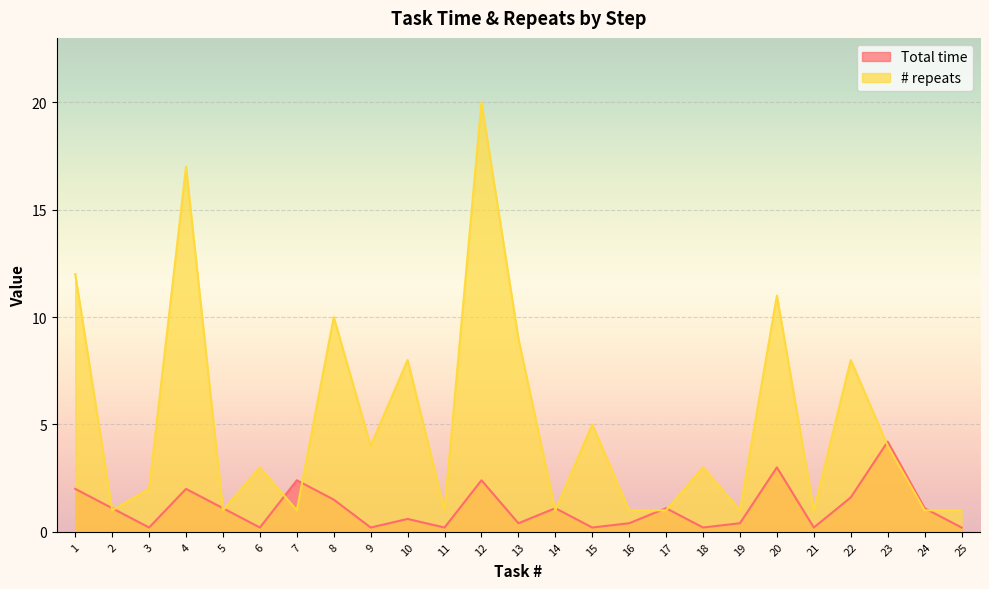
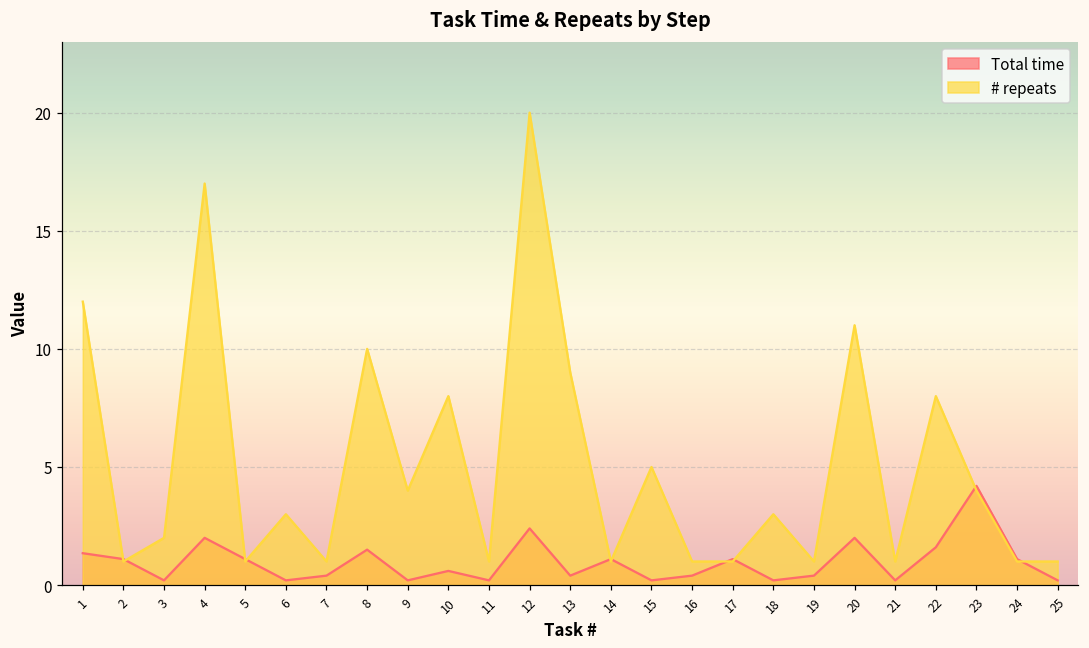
Total time, 1: 2.0 -> 1.4
Total time, 7: 2.4 -> 0.4
Total time, 20: 3 -> 2
